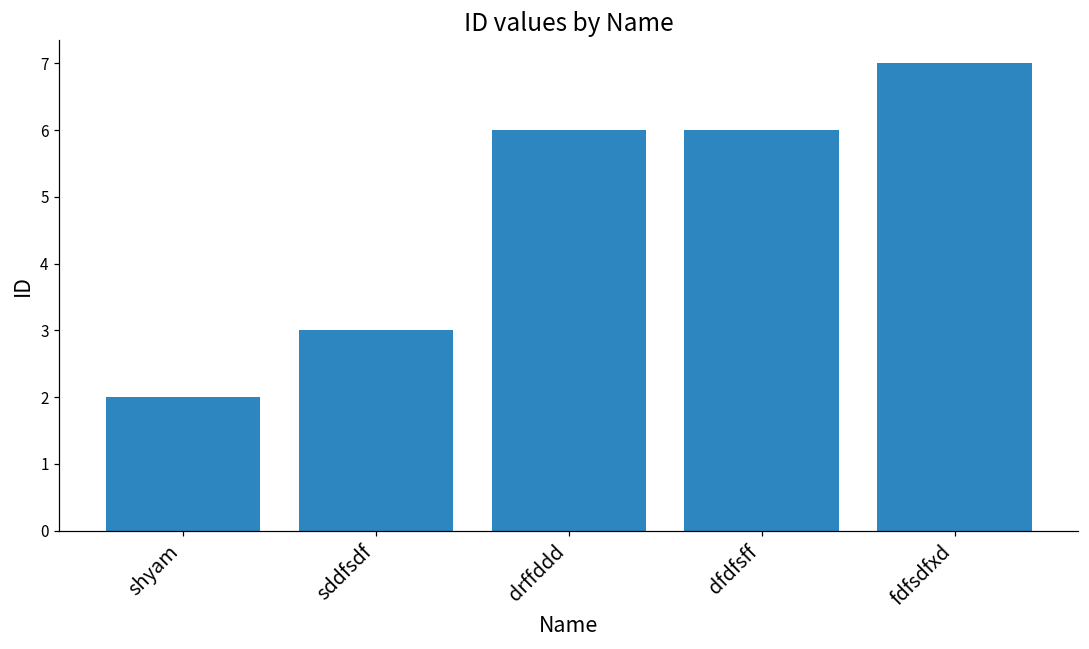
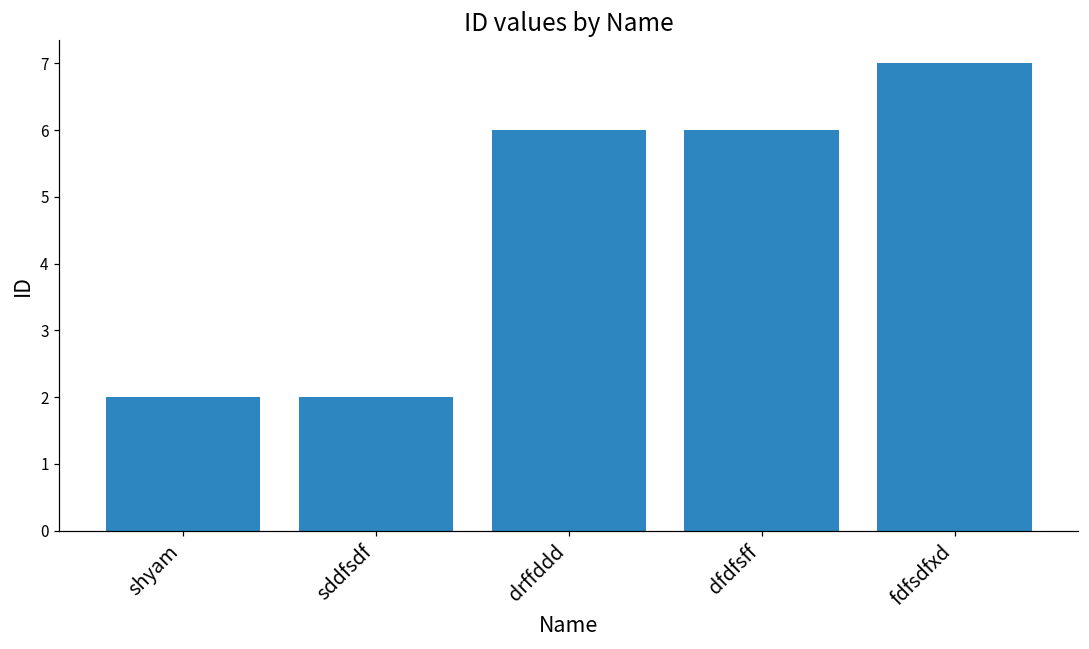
sddfsdf: 3 -> 2
